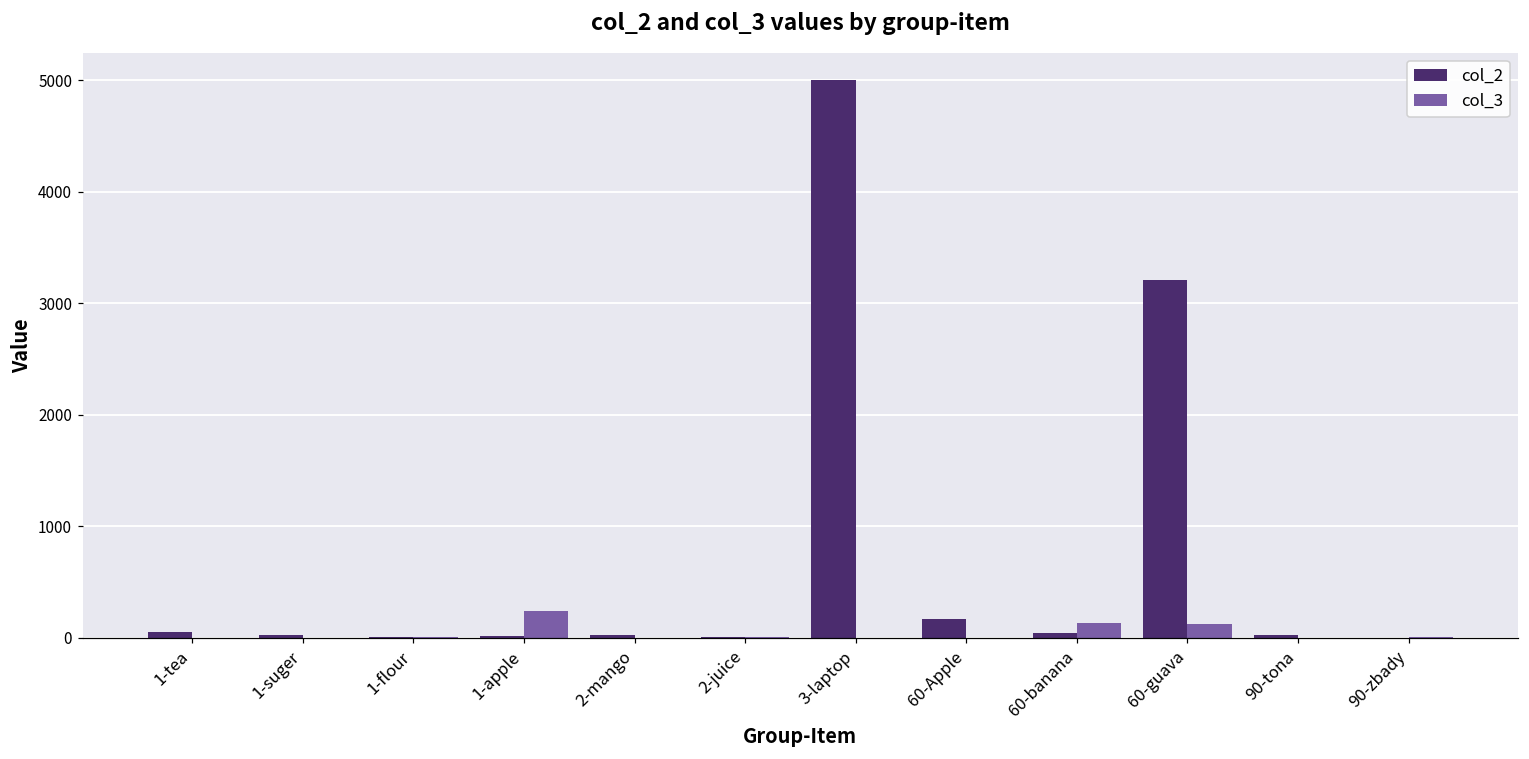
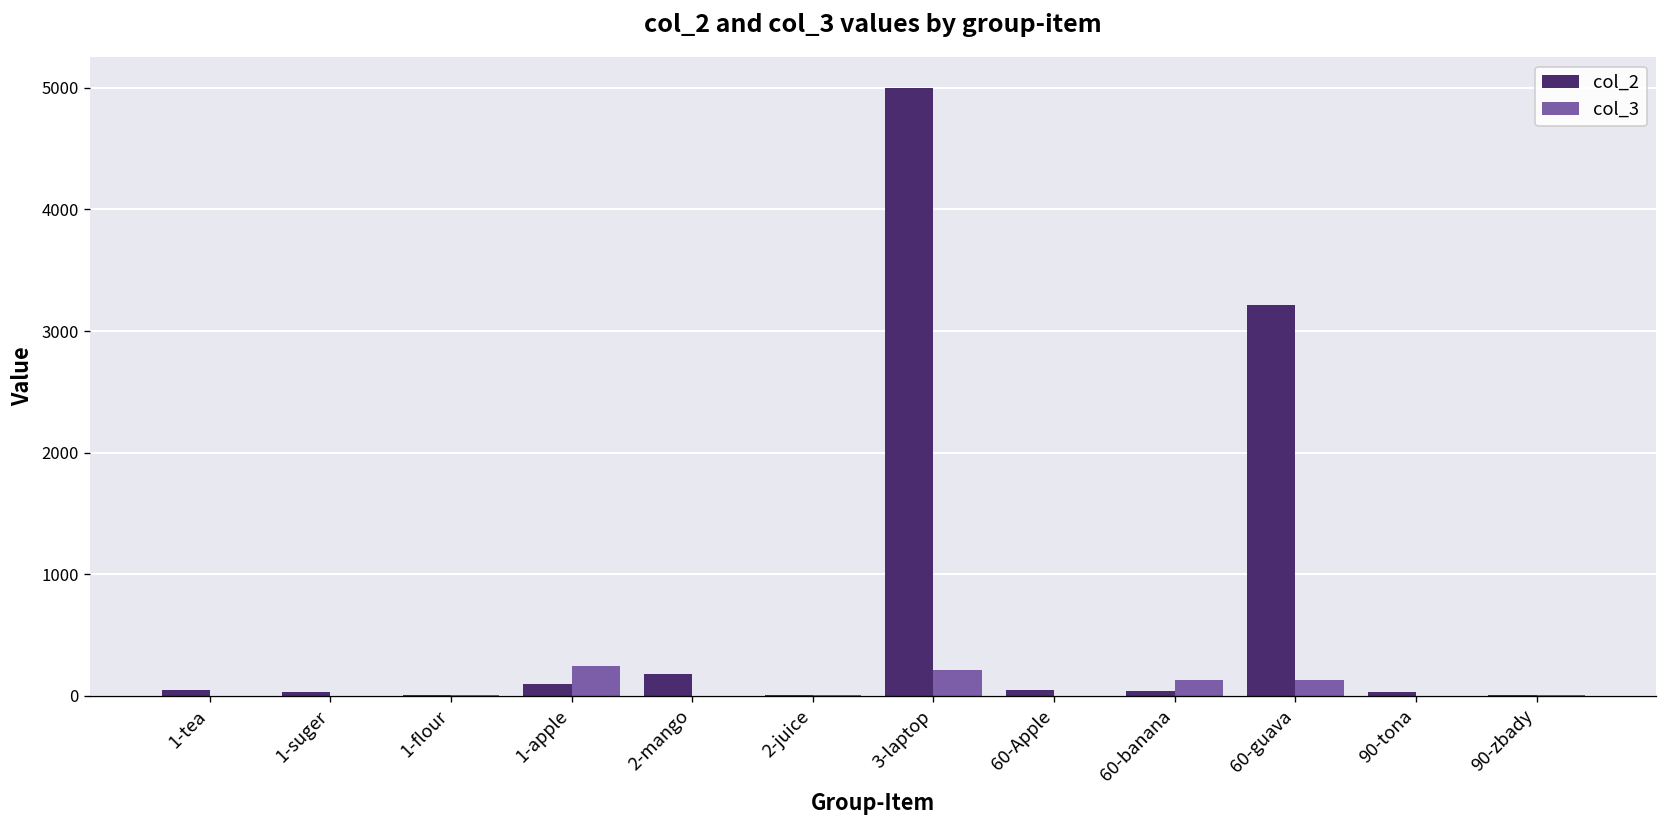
col_2, 1-apple: 20 -> 100
col_2, 2-mango: 30 -> 180
col_3, 3-laptop: 0 -> 220
col_2, 60-Apple: 170 -> 50
